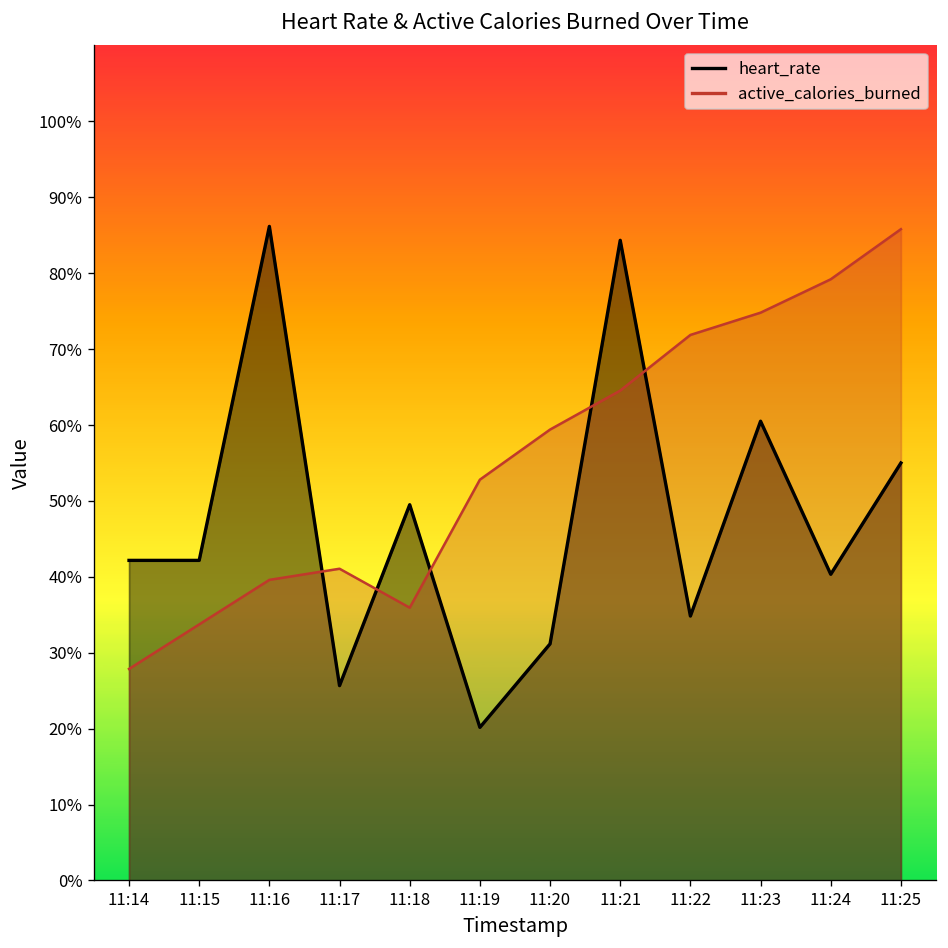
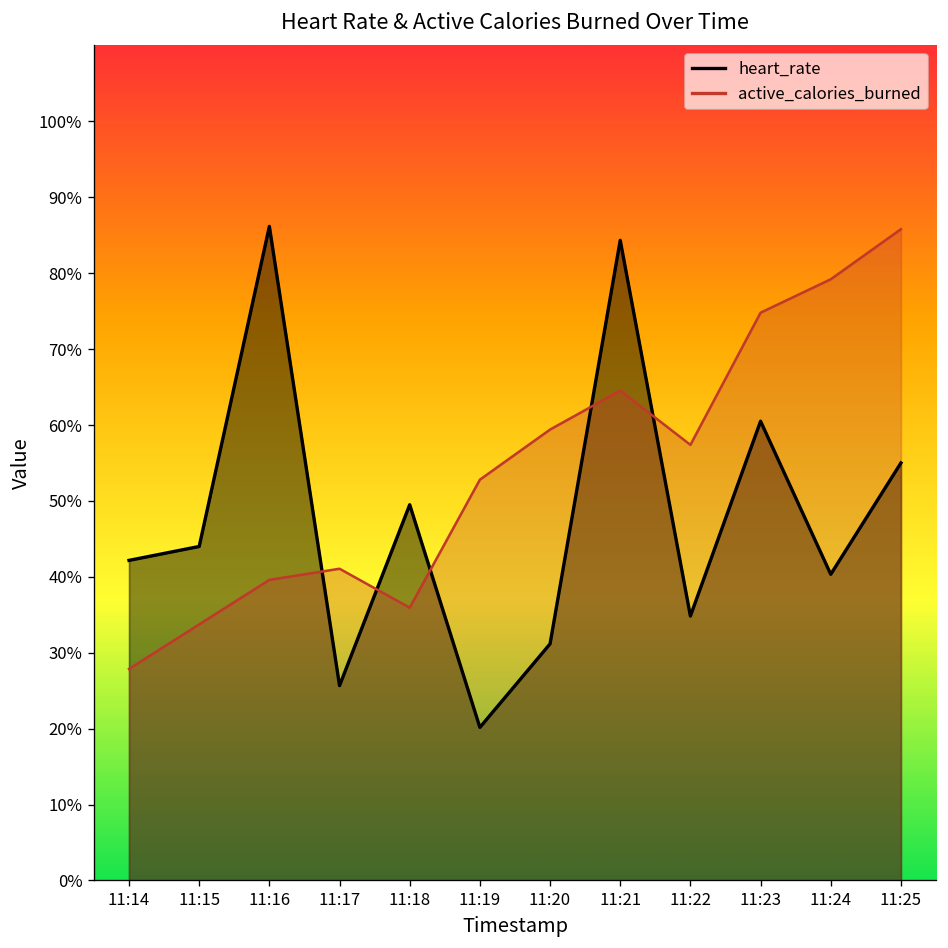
heart_rate, 11:15: 42% -> 44%
active_calories_burned, 11:22: 72% -> 57%
